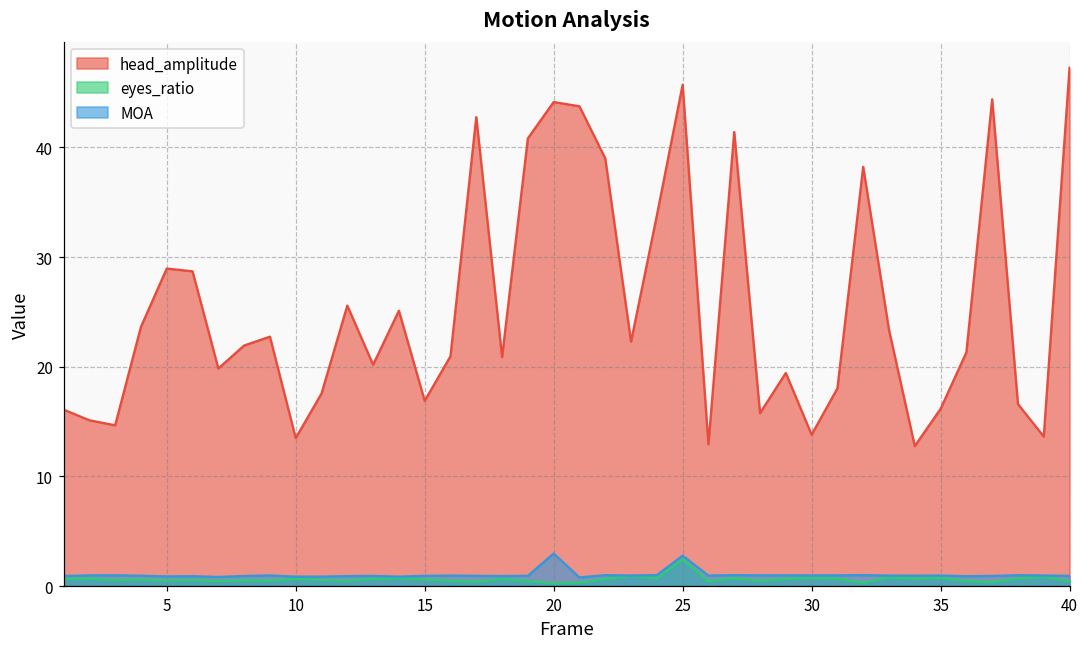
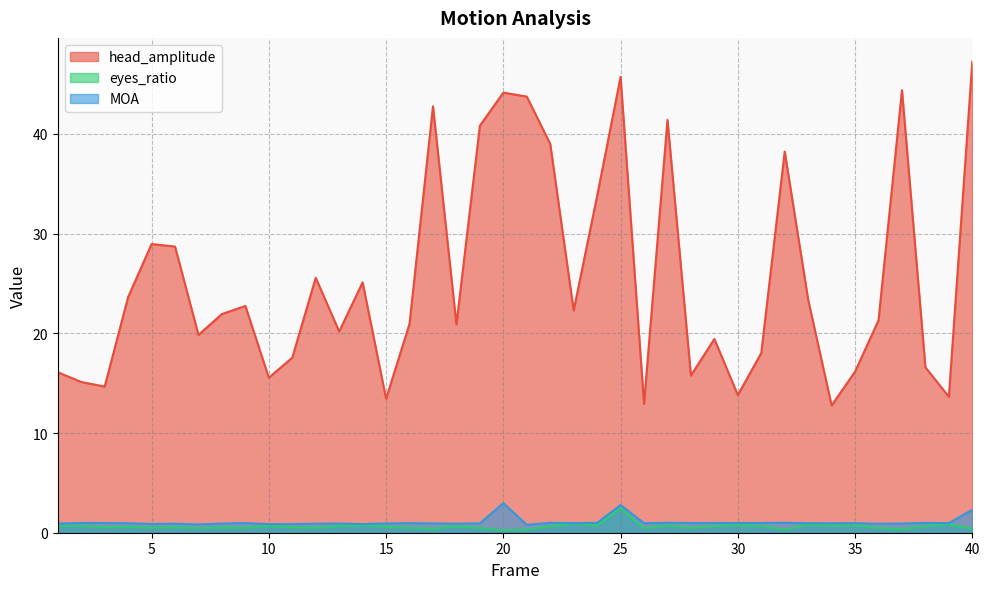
head_amplitude, 10: 13 -> 16
head_amplitude, 15: 17 -> 13
MOA, 40: 1 -> 2
